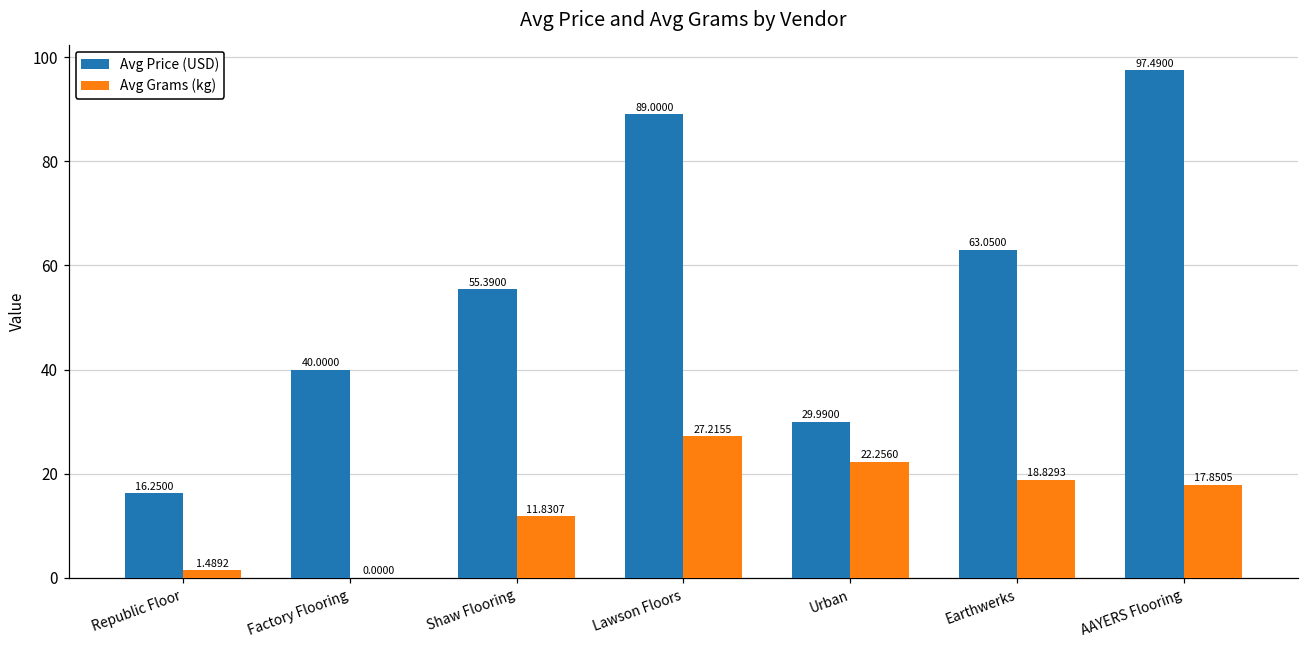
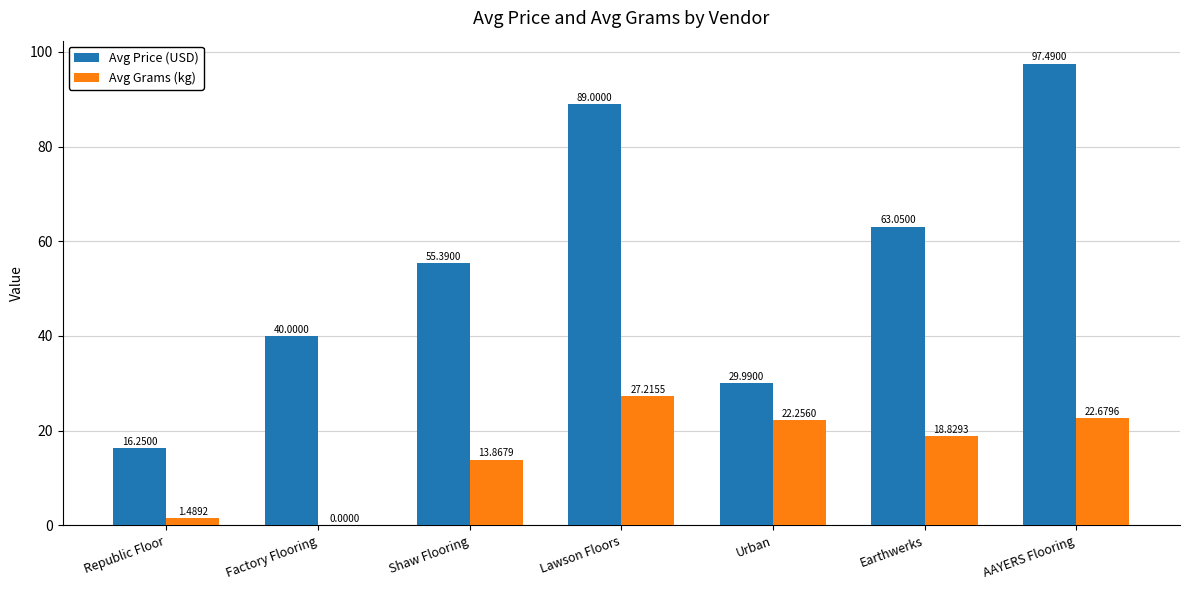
Avg Grams (kg), Shaw Flooring: 11.8307 -> 13.8679
Avg Grams (kg), AAYERS Flooring: 17.8505 -> 22.6796
